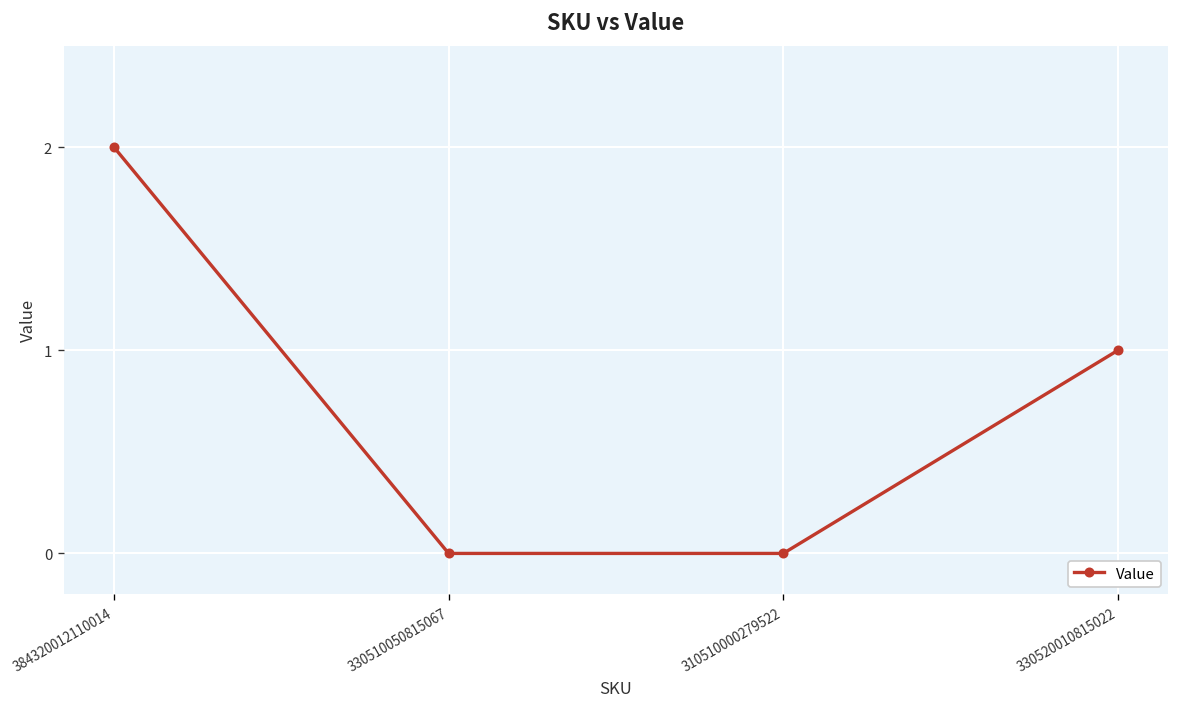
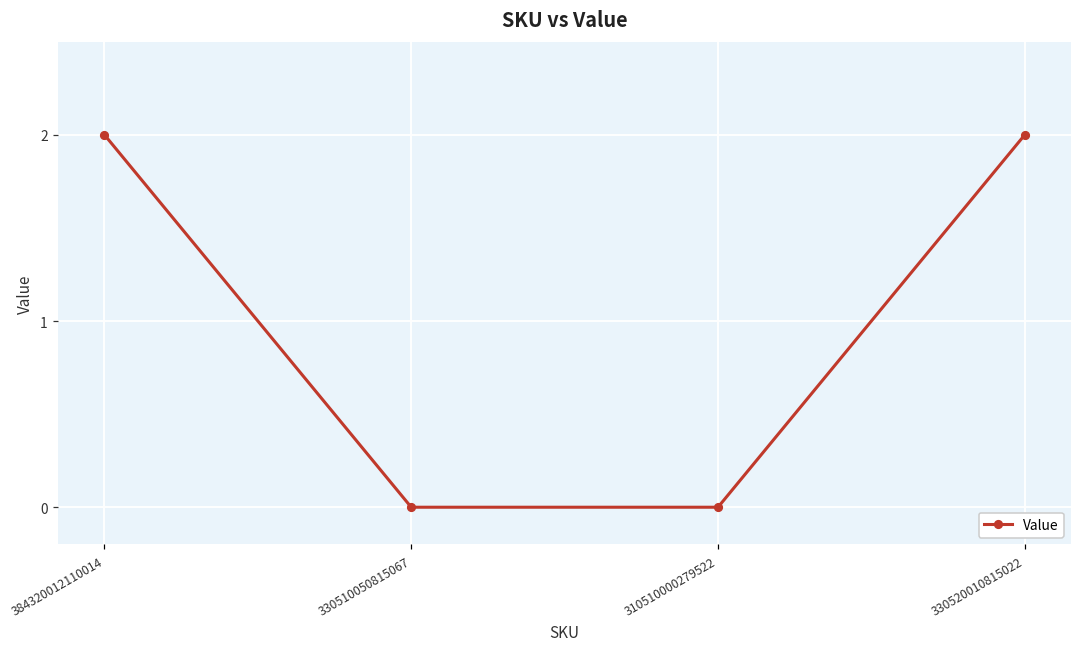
330520010815022: 1 -> 2
